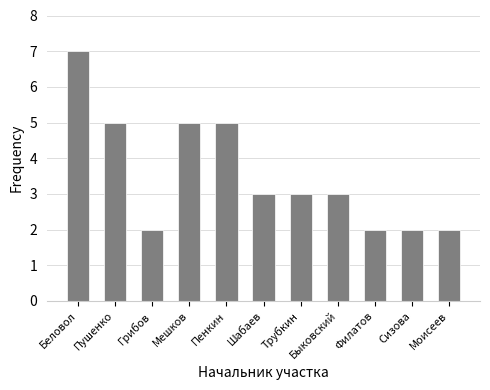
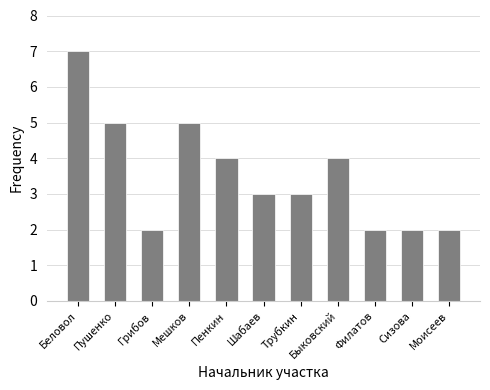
Пенкин: 5 -> 4
Быковский: 3 -> 4
